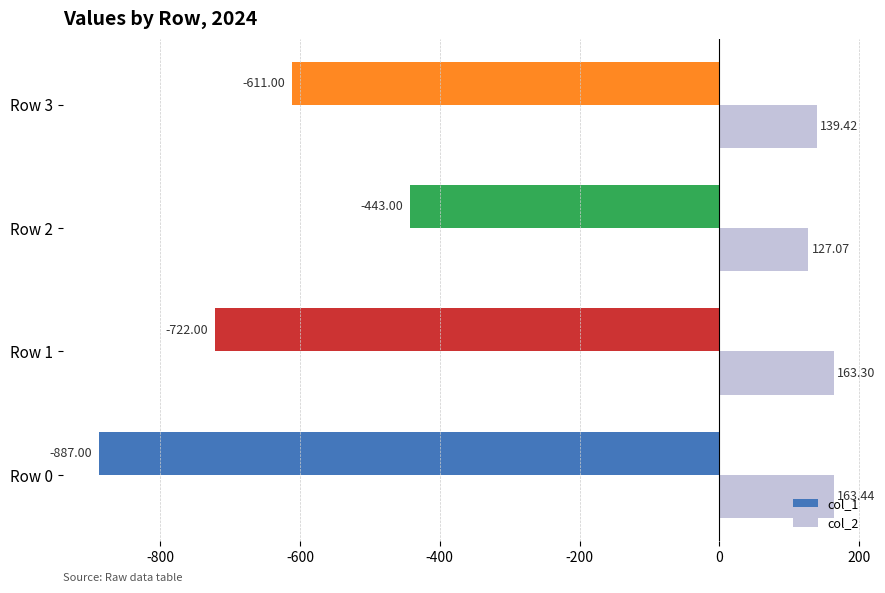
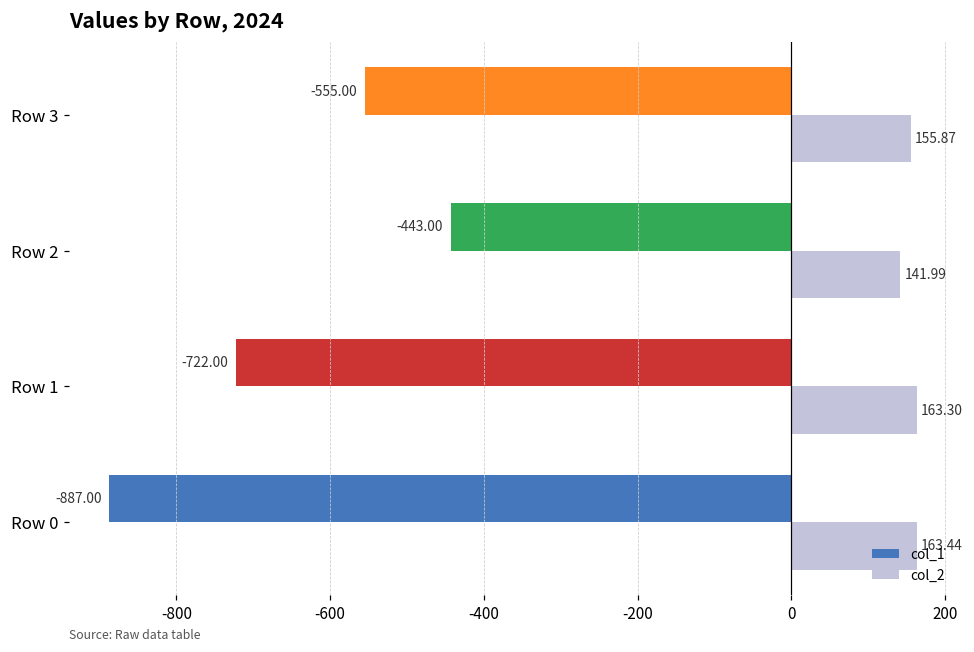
col_1, Row 3: -611.00 -> -555.00
col_2, Row 3: 139.42 -> 155.87
col_2, Row 2: 127.07 -> 141.99
